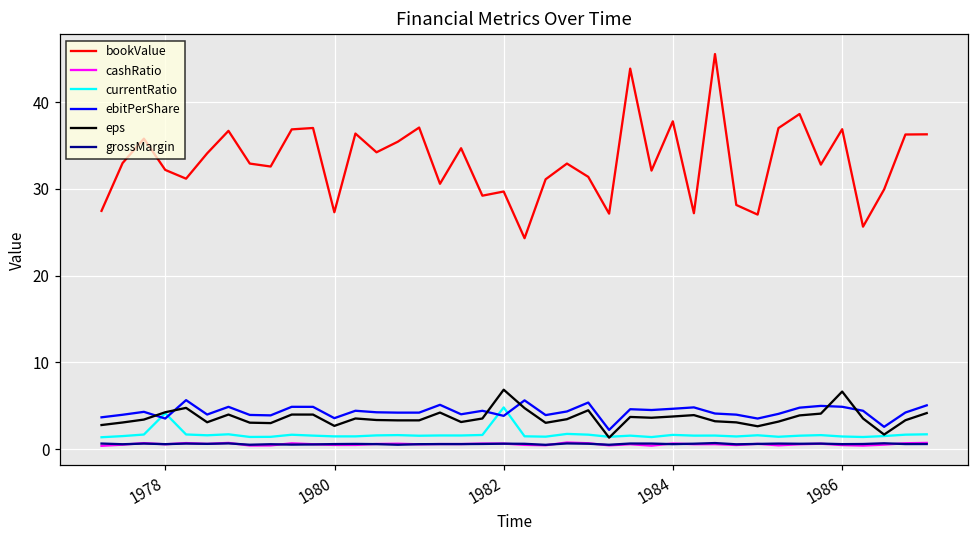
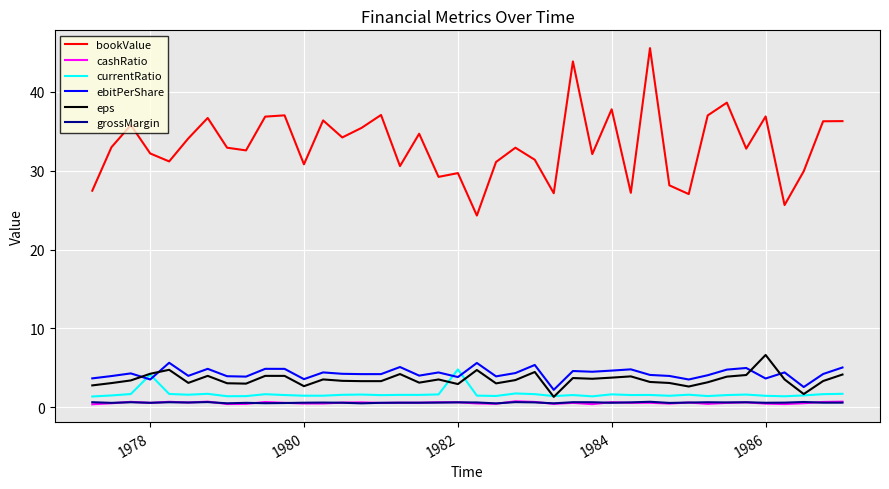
bookValue, 1980: 27 -> 31
eps, 1982: 7 -> 3
ebitPerShare, 1986: 5 -> 4
